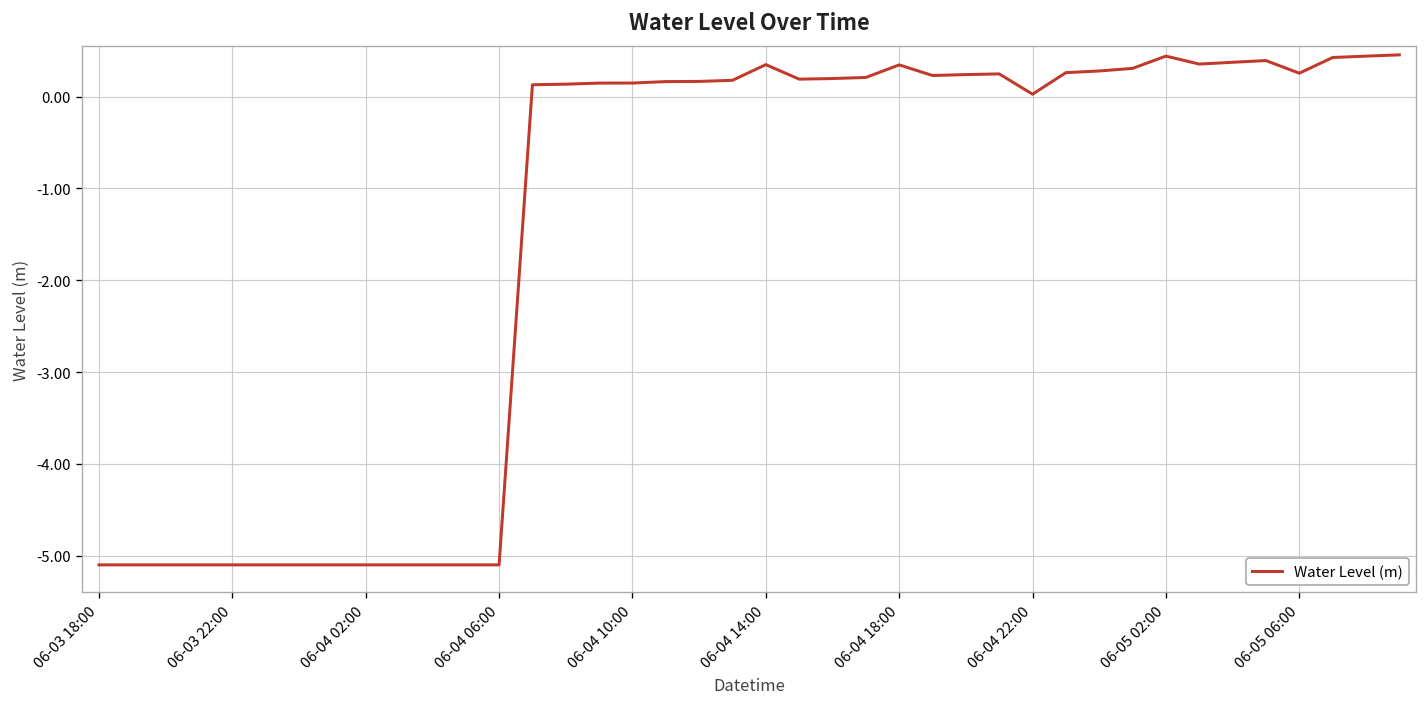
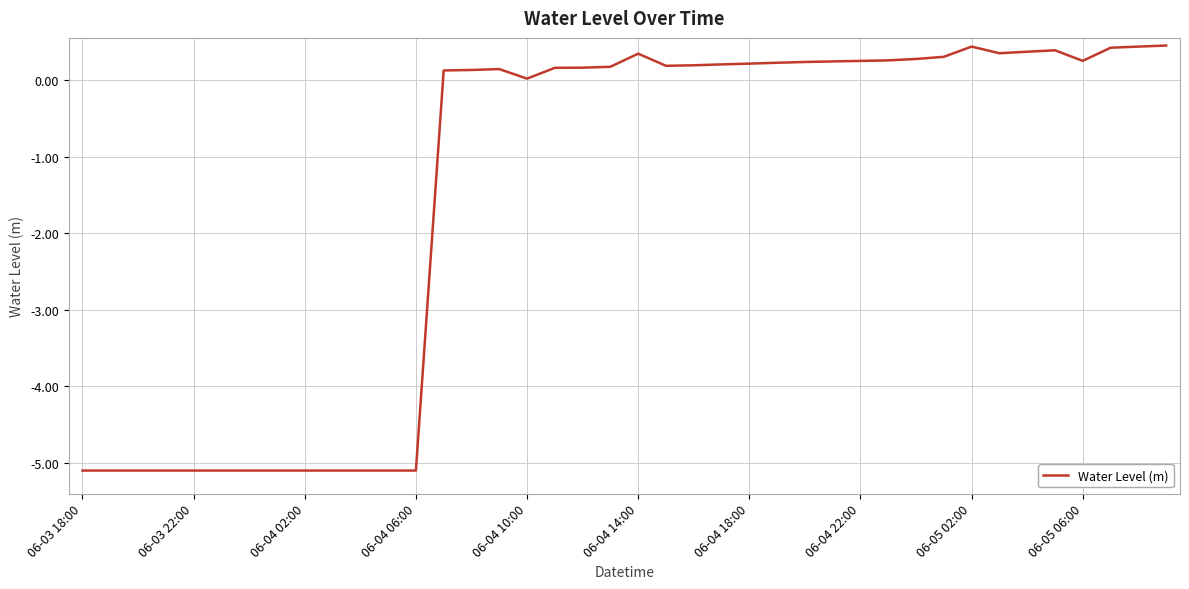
06-04 10:00: 0.1 -> 0.0
06-04 18:00: 0.3 -> 0.2
06-04 22:00: 0.0 -> 0.3
